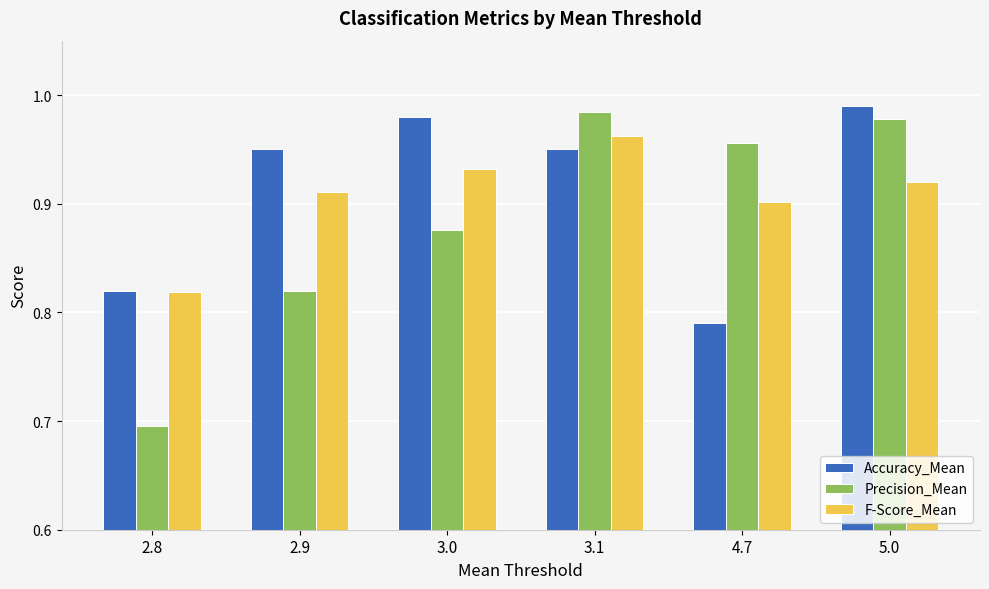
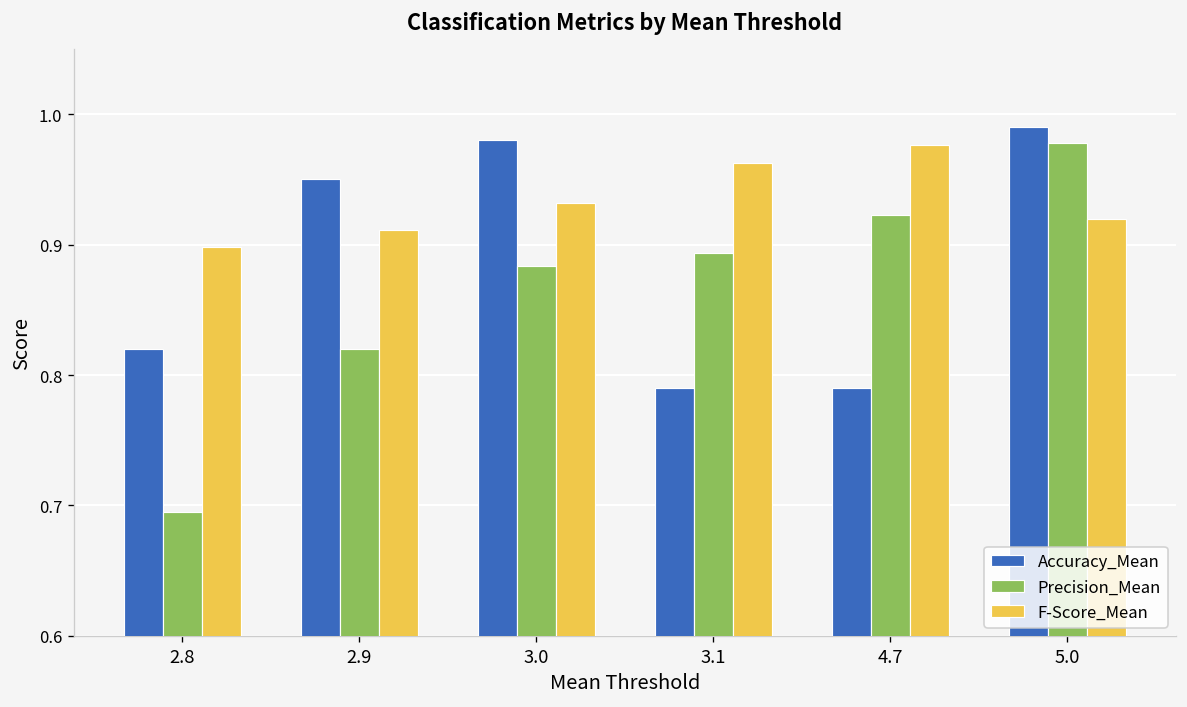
F-Score_Mean, 2.8: 0.819 -> 0.898
Precision_Mean, 3.0: 0.876 -> 0.884
Accuracy_Mean, 3.1: 0.95 -> 0.79
Precision_Mean, 3.1: 0.984 -> 0.893
Precision_Mean, 4.7: 0.956 -> 0.923
F-Score_Mean, 4.7: 0.901 -> 0.977
